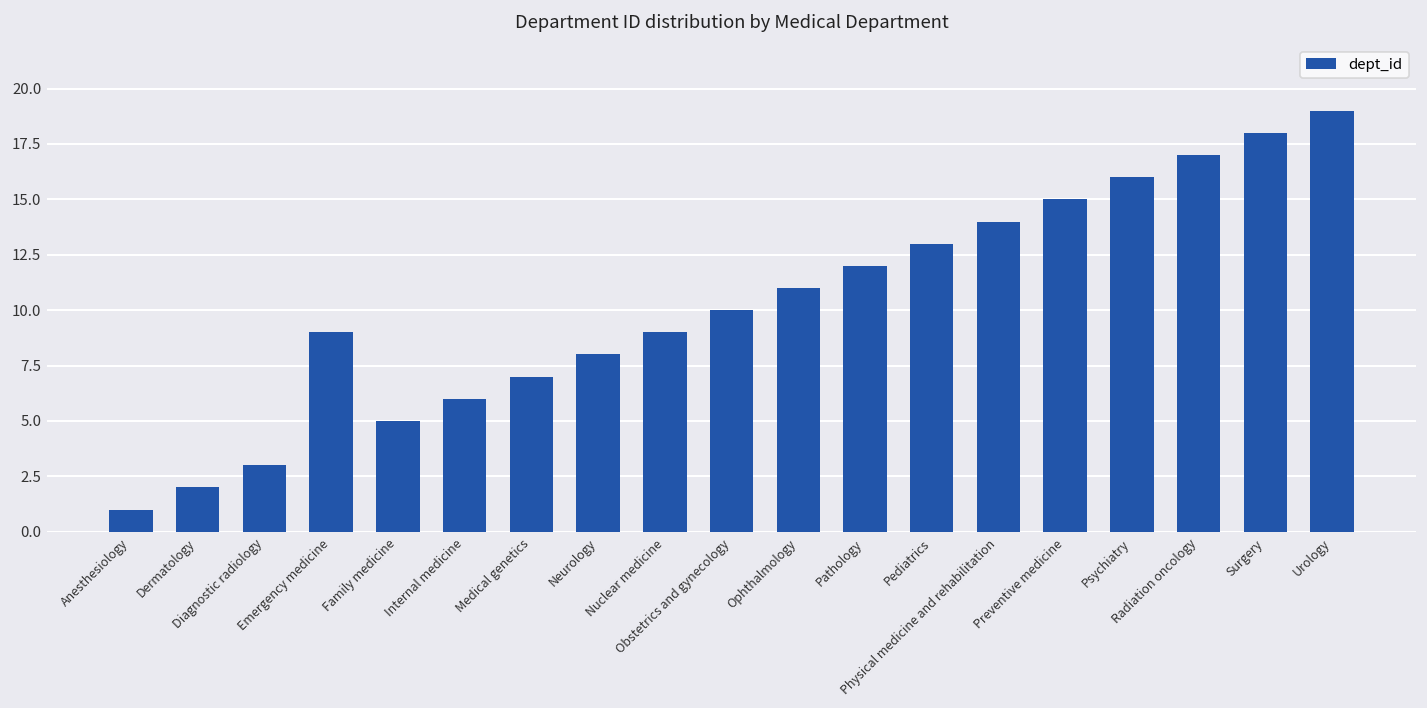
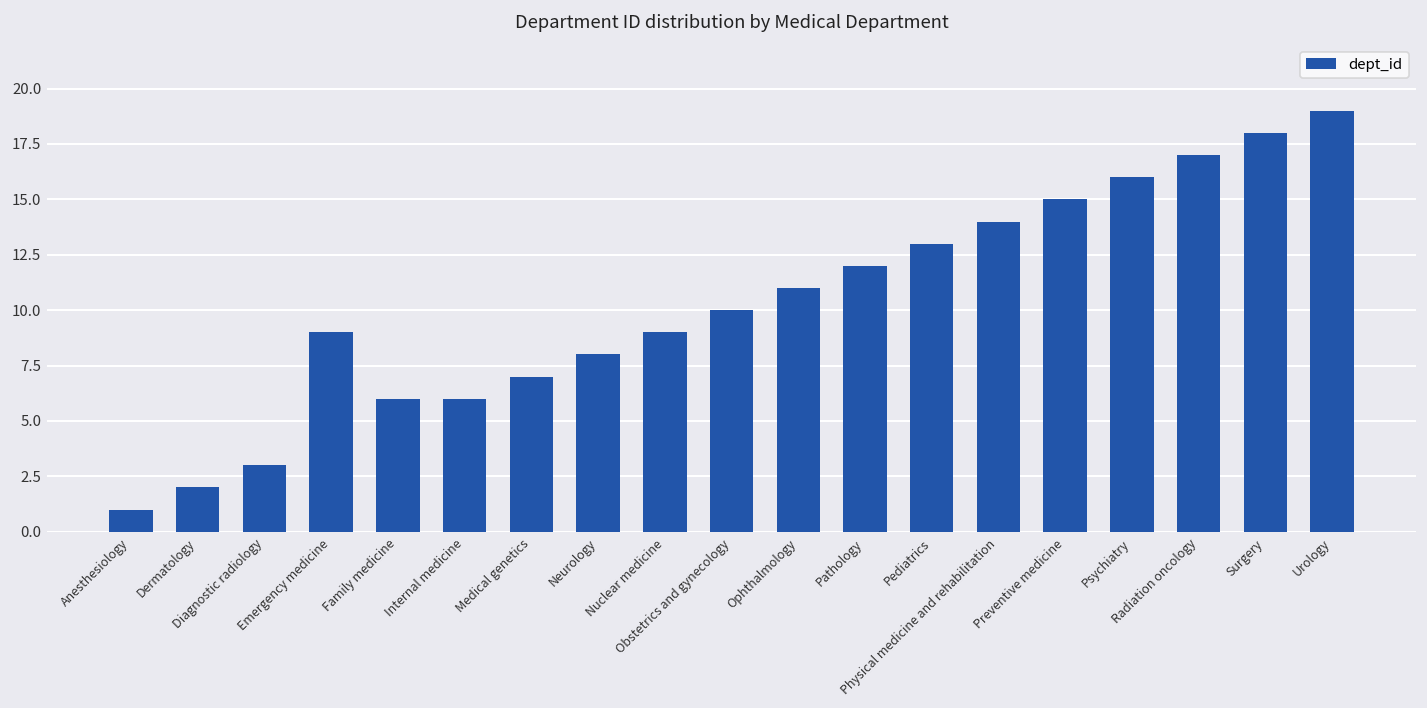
Family medicine: 5 -> 6
